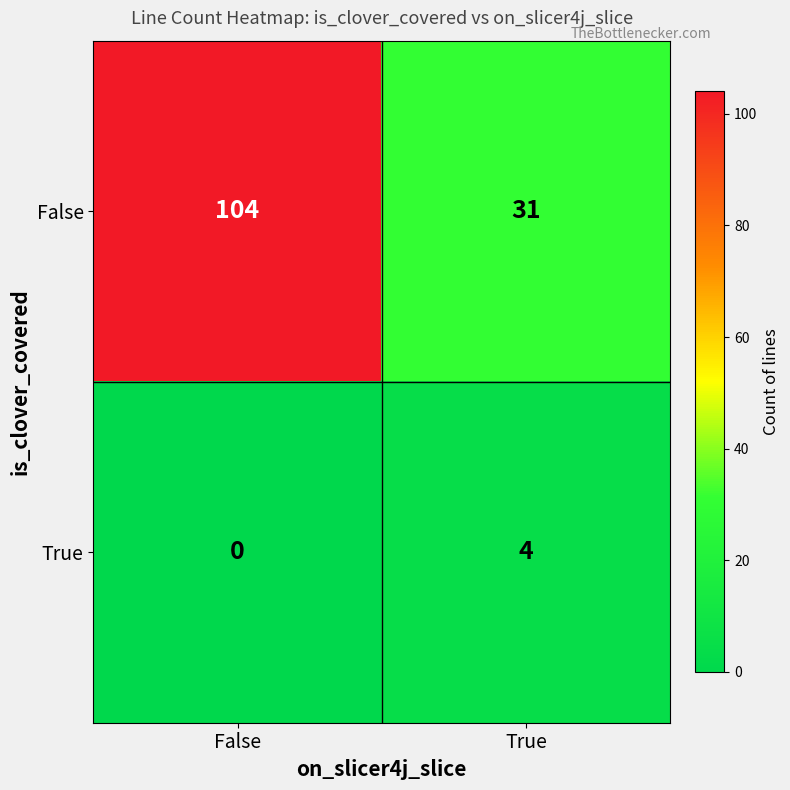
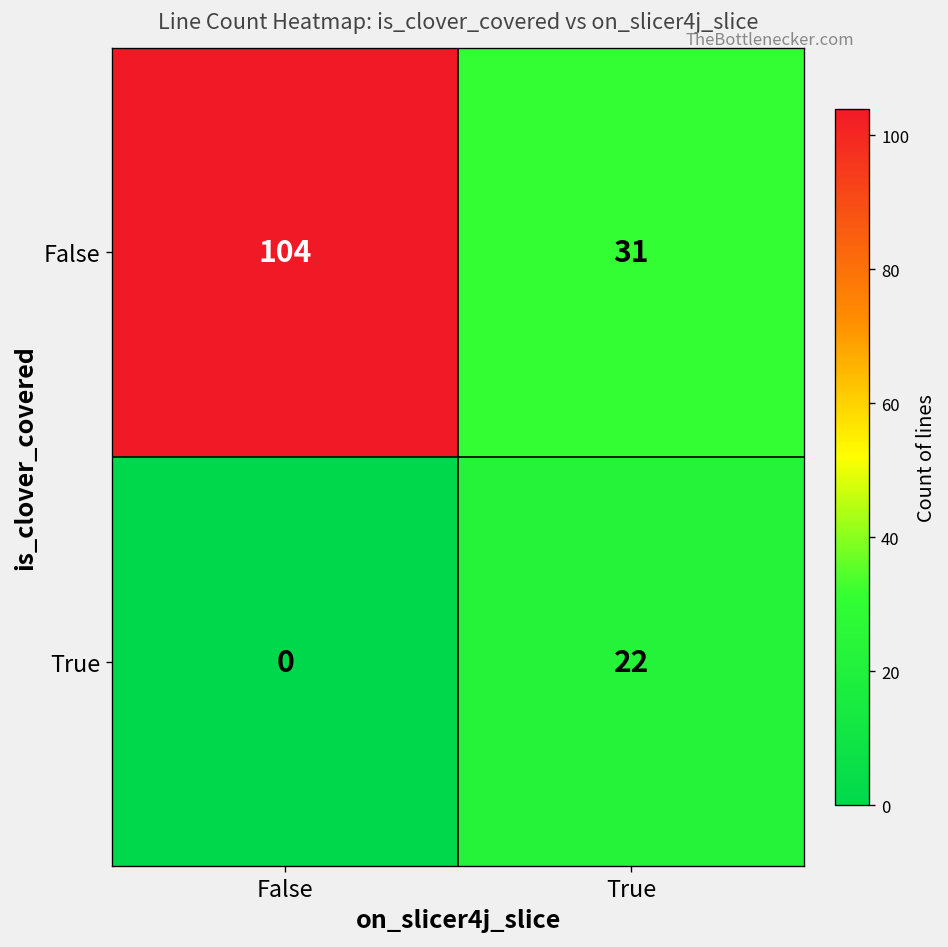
True, True: 4 -> 22
